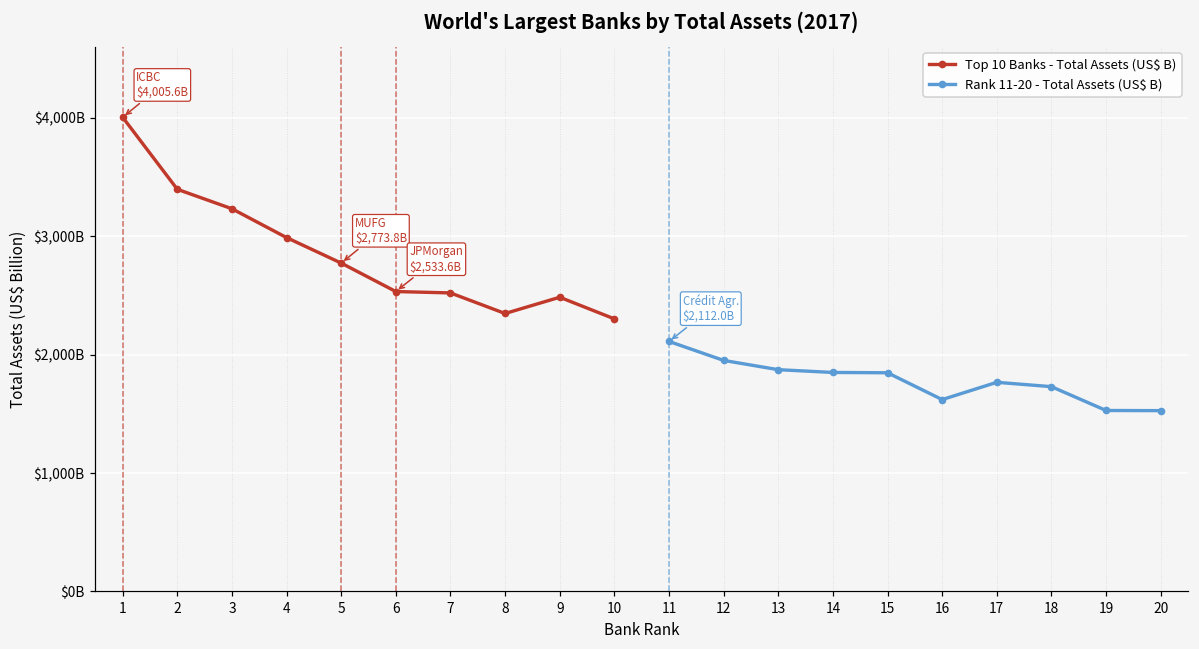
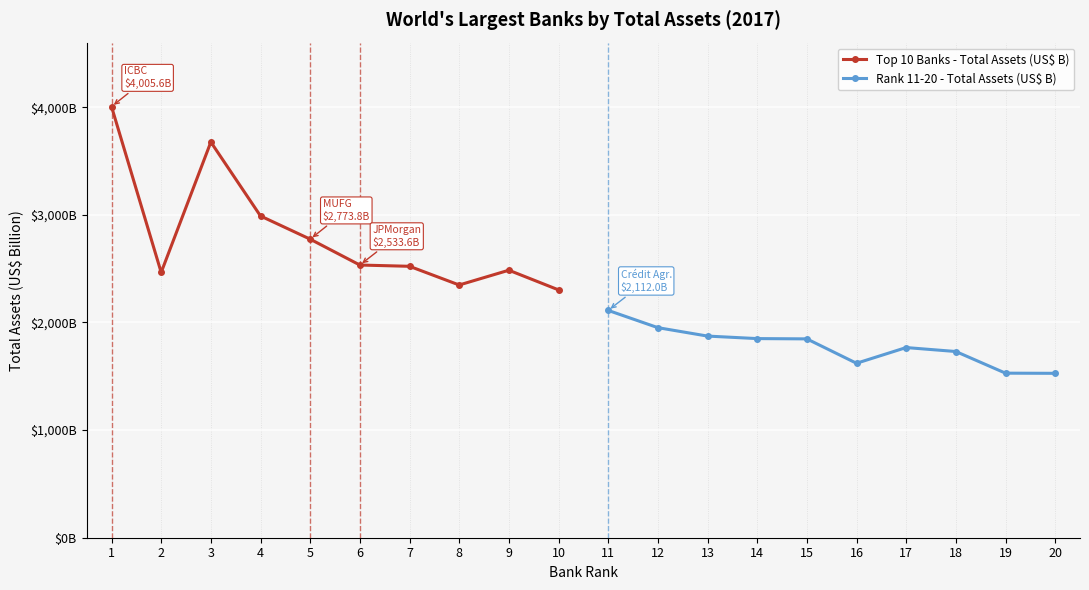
Top 10 Banks - Total Assets (US$ B), 2: $3,400,000,000,000 -> $2,460,000,000,000
Top 10 Banks - Total Assets (US$ B), 3: $3,230,000,000,000 -> $3,680,000,000,000
